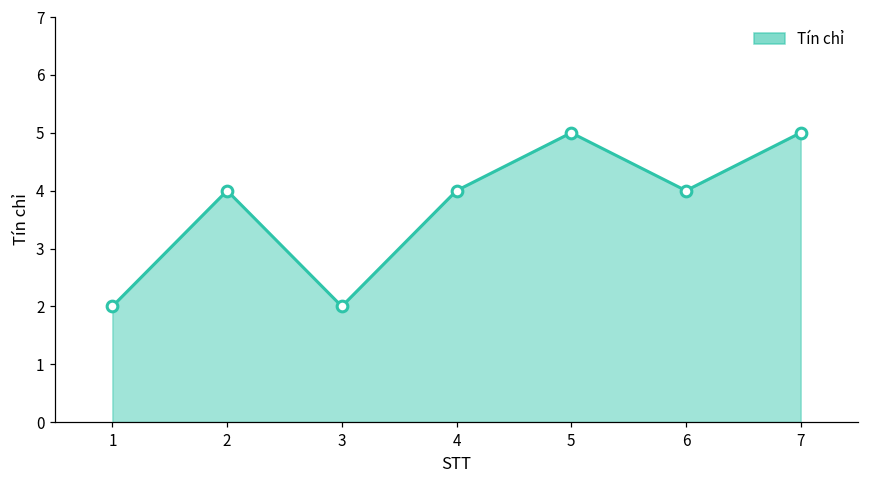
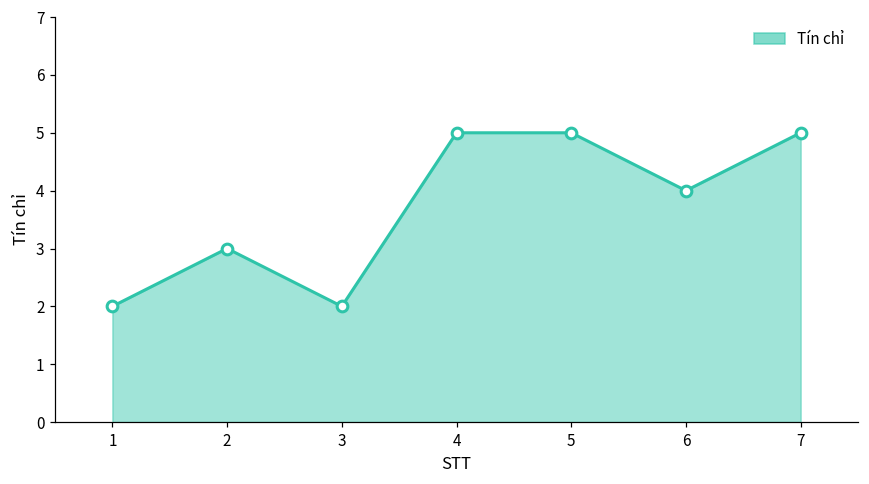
2: 4 -> 3
4: 4 -> 5
